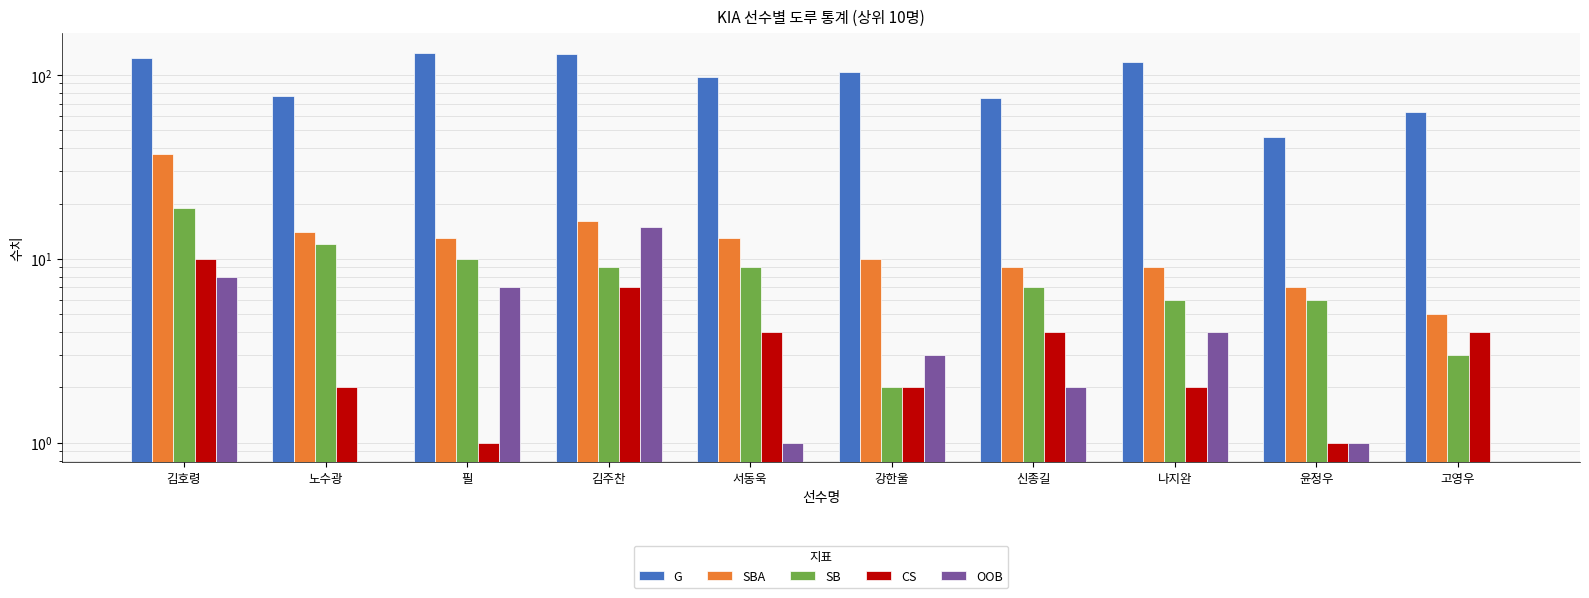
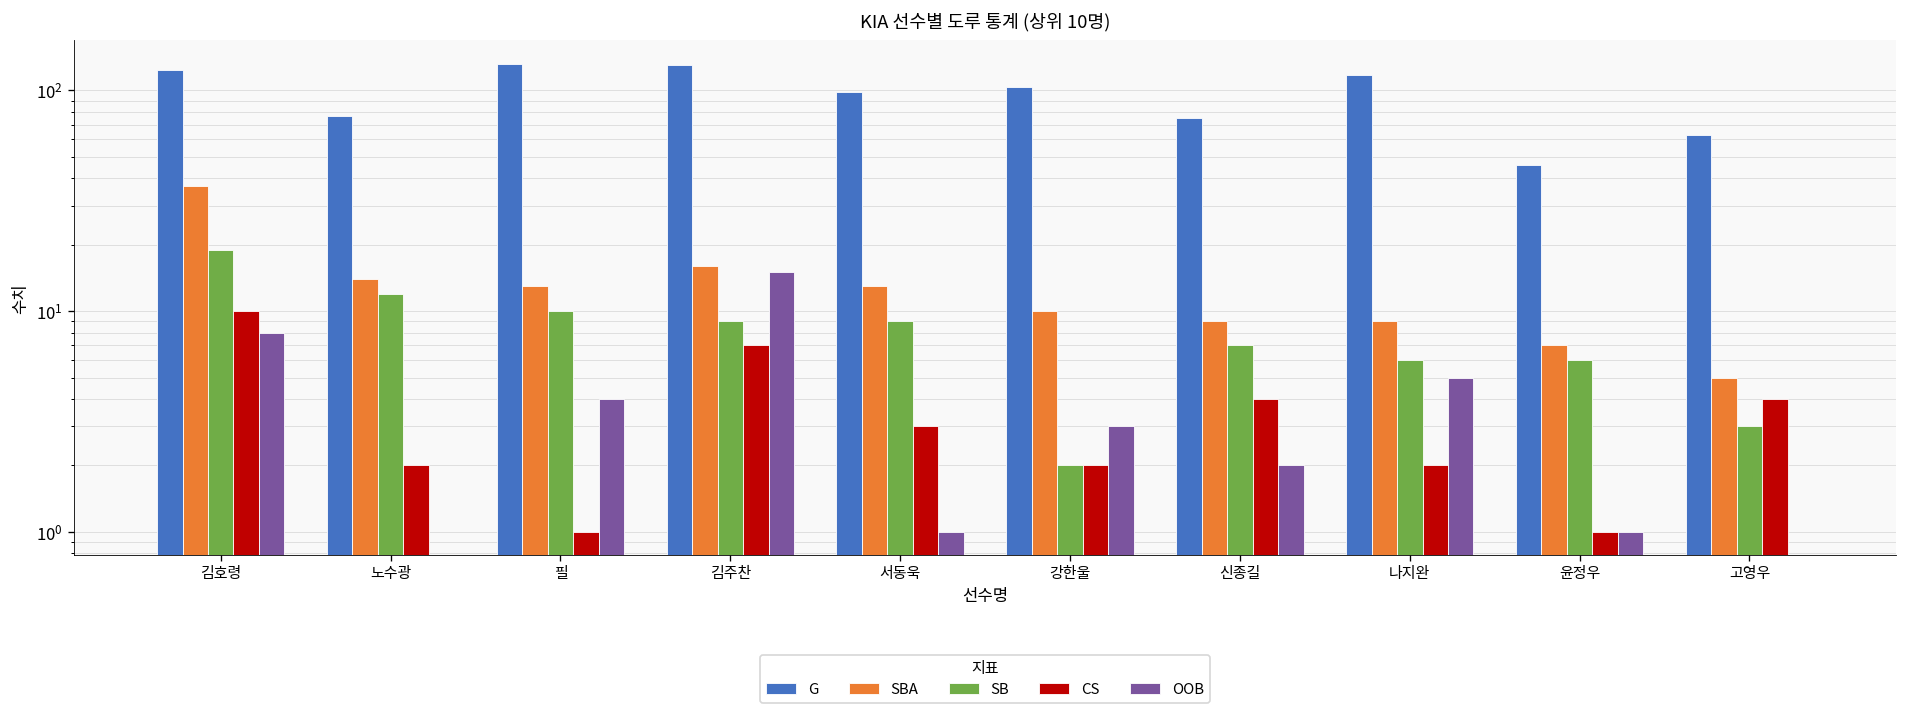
OOB, 필: 7 -> 4
CS, 서동욱: 4 -> 3
OOB, 나지완: 4 -> 5
